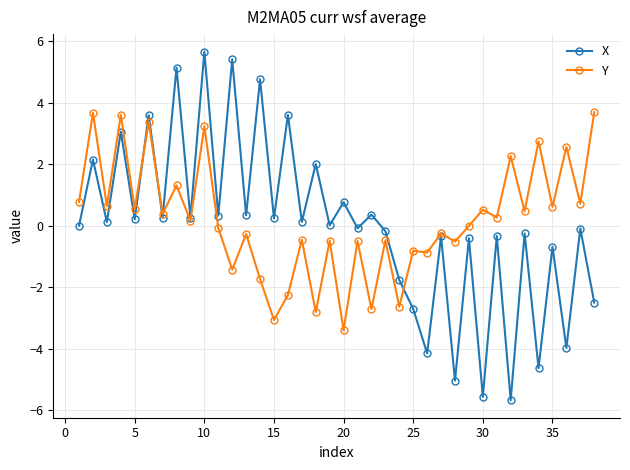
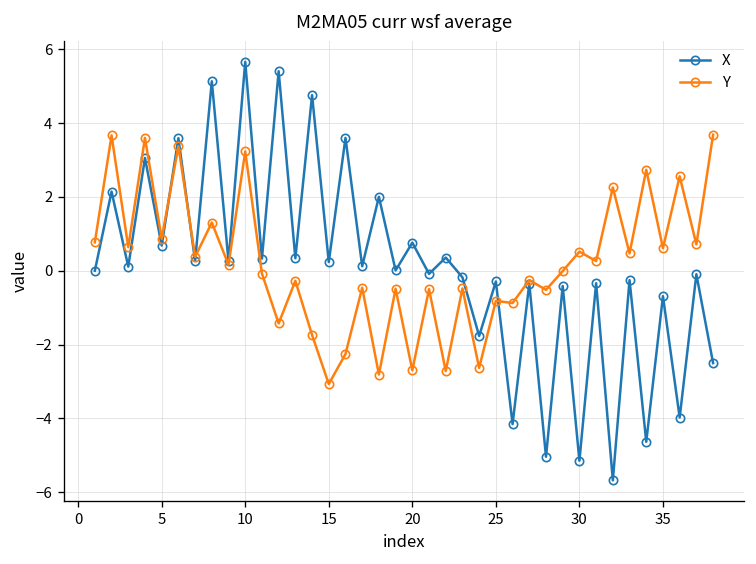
X, 5: 0.2 -> 0.7
Y, 5: 0.5 -> 0.9
Y, 20: -3.4 -> -2.7
X, 25: -2.7 -> -0.3
X, 30: -5.6 -> -5.1
